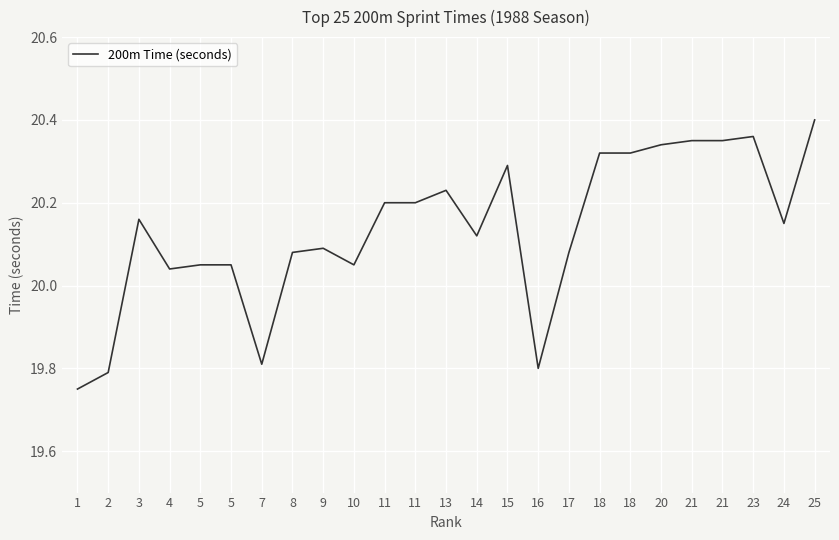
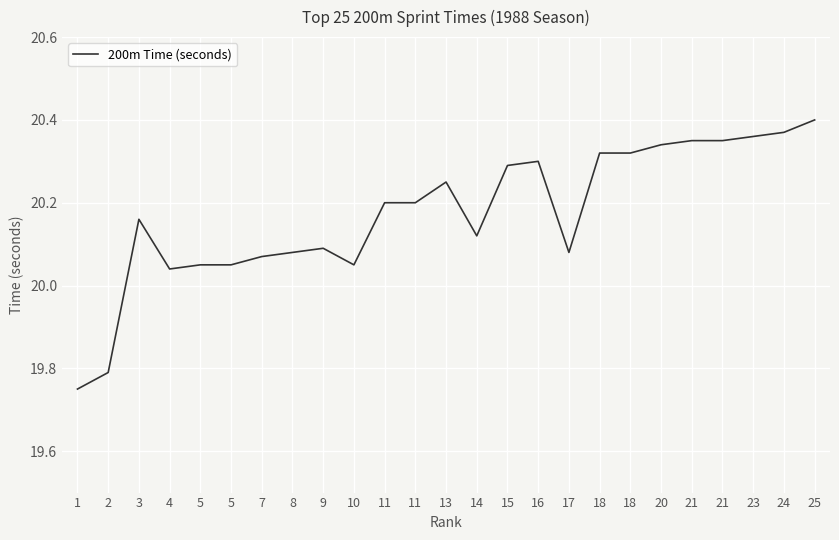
7: 19.81 -> 20.07
13: 20.23 -> 20.25
16: 19.8 -> 20.3
24: 20.15 -> 20.37
